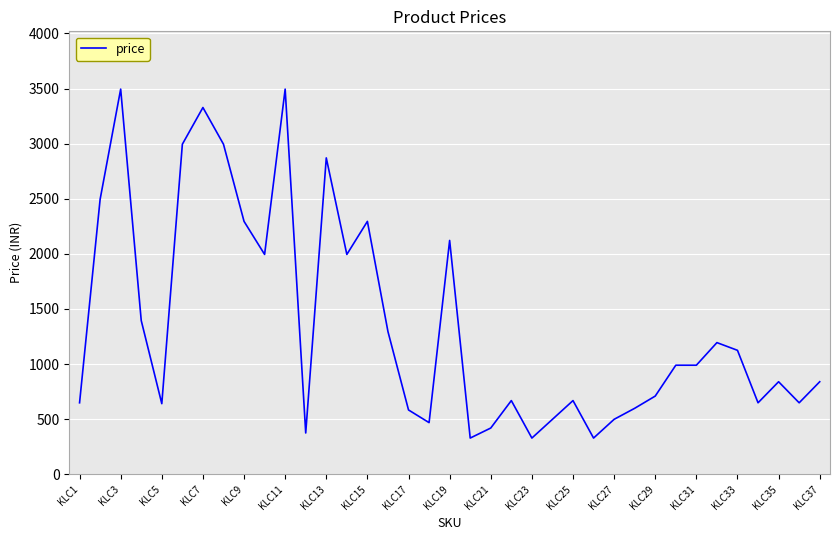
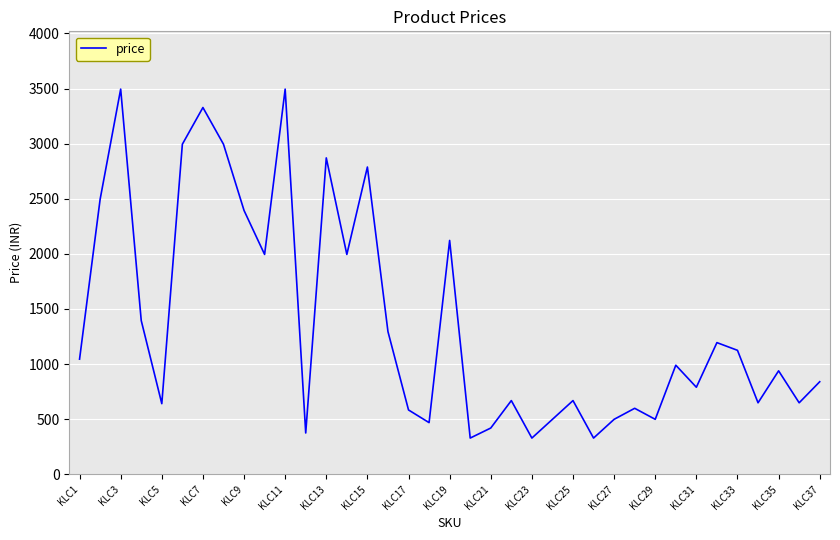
KLC1: 650 -> 1050
KLC9: 2300 -> 2390
KLC15: 2300 -> 2790
KLC29: 710 -> 500
KLC31: 990 -> 790
KLC35: 840 -> 940
